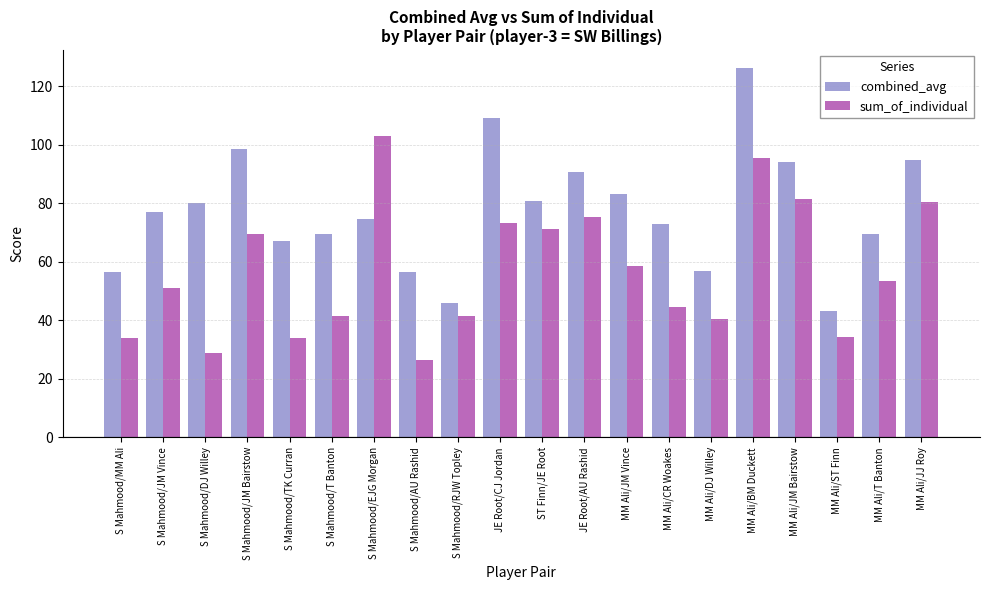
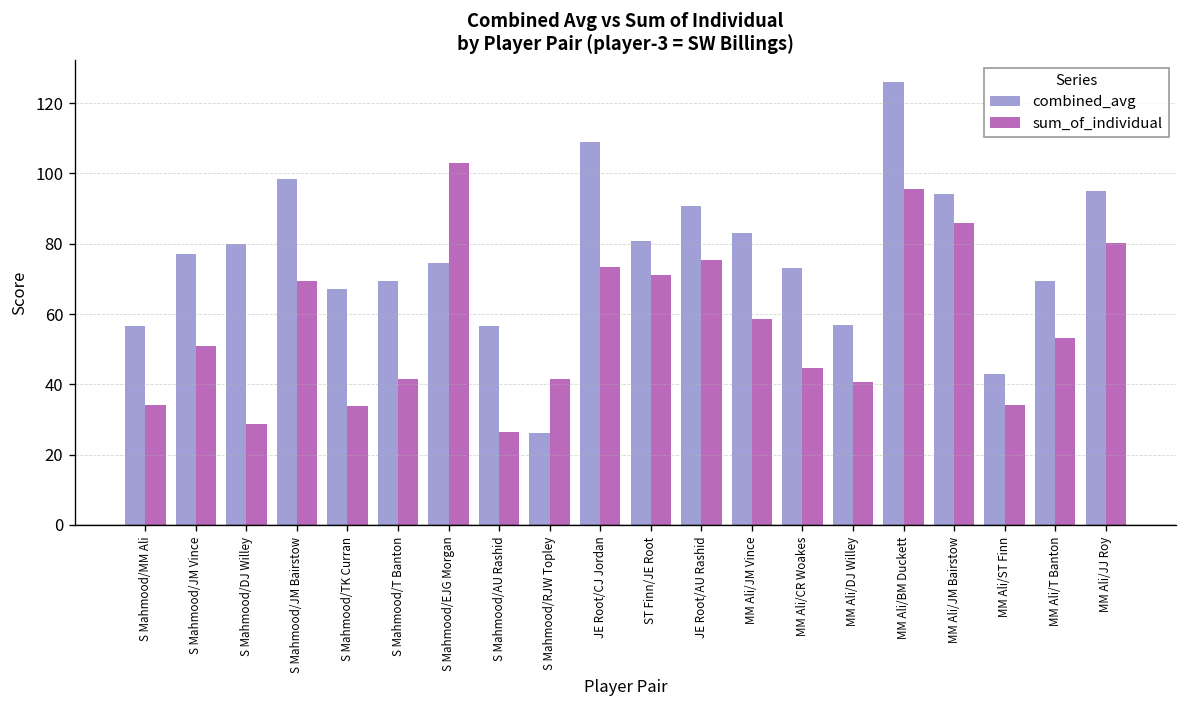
combined_avg, S Mahmood/RJW Topley: 46 -> 26
sum_of_individual, MM Ali/JM Bairstow: 81 -> 86
